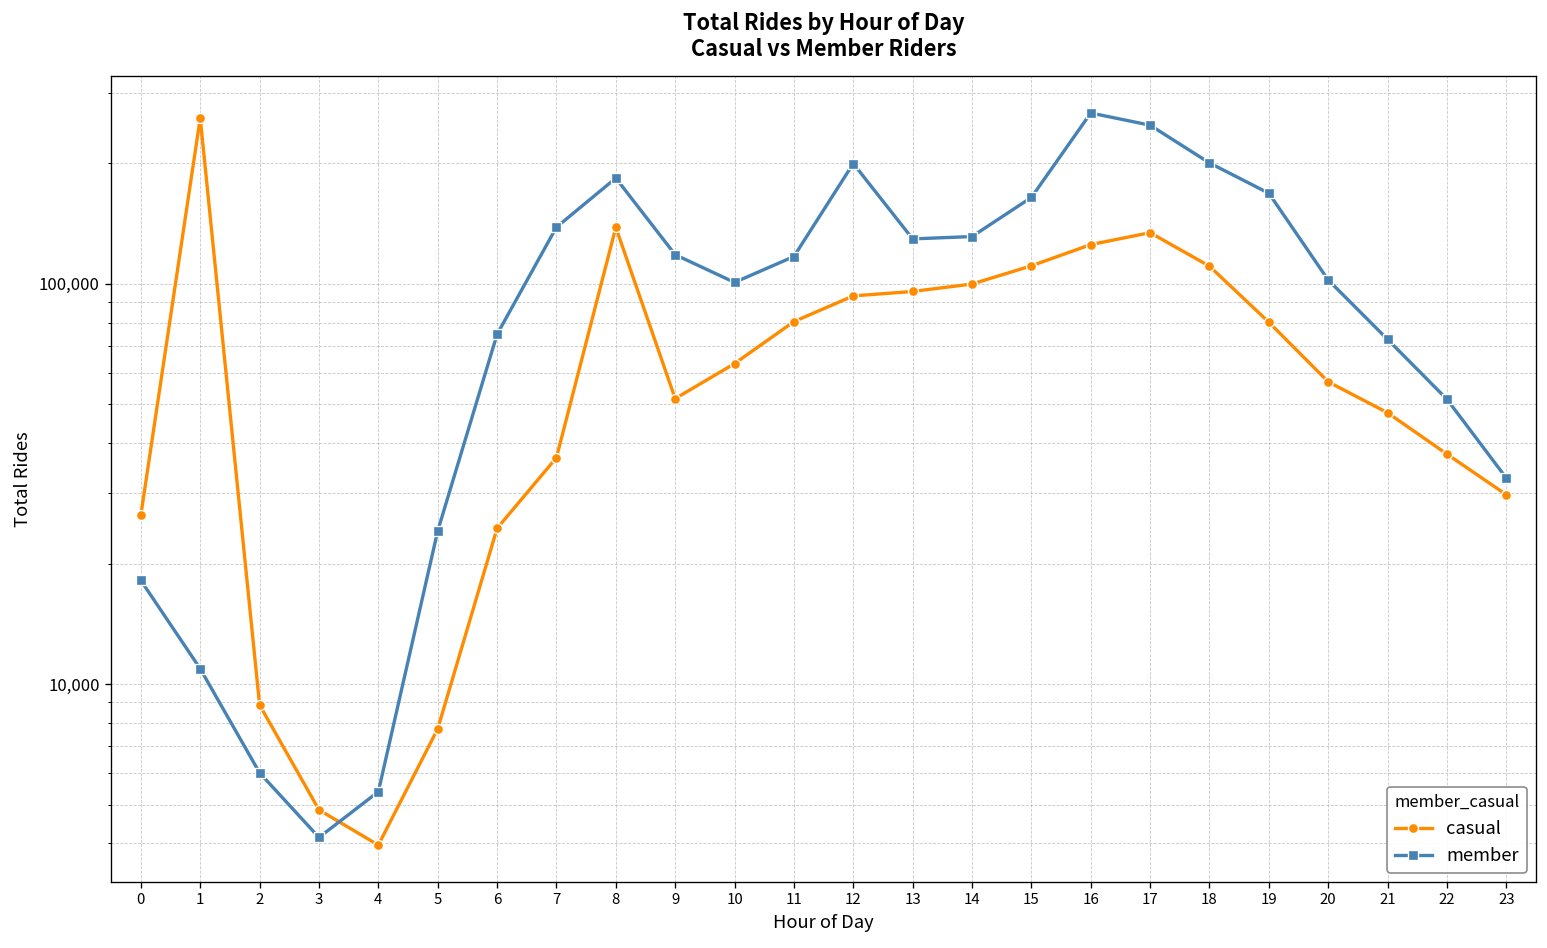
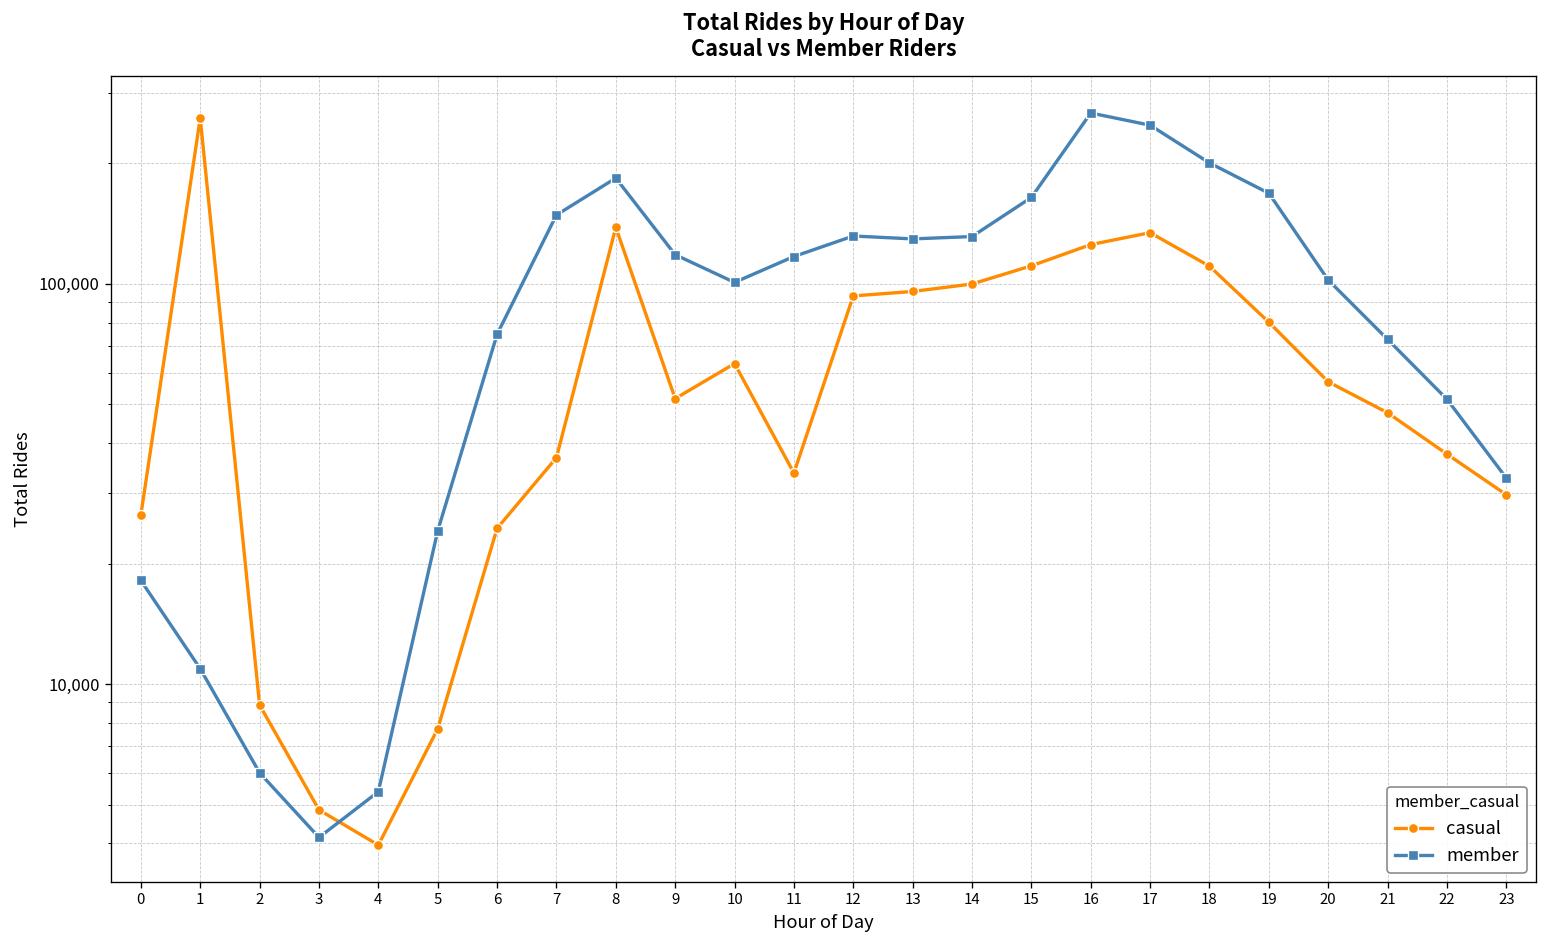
member, 7: 138,000 -> 150,000
casual, 11: 80,000 -> 34,000
member, 12: 200,000 -> 132,000
